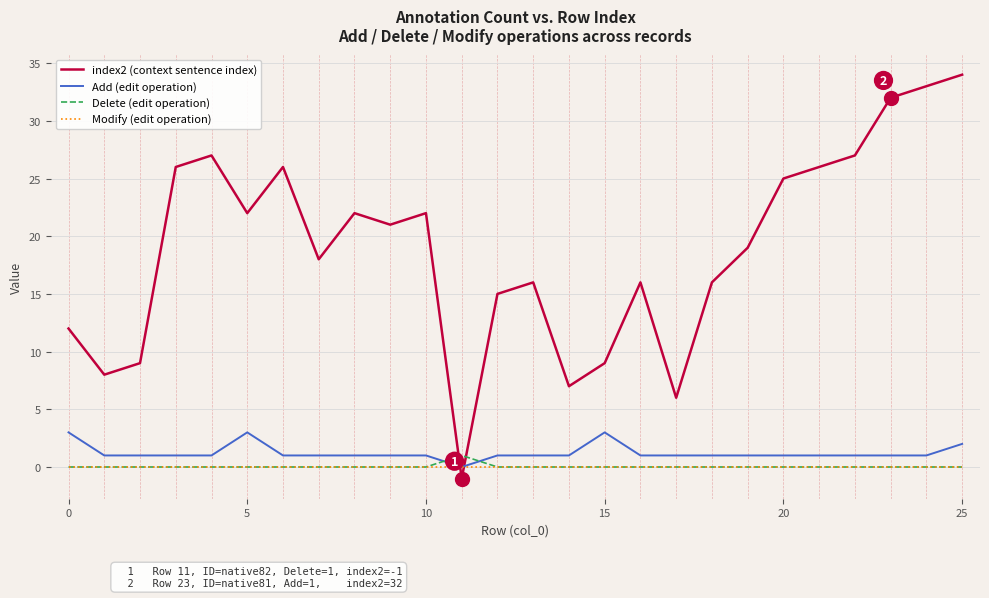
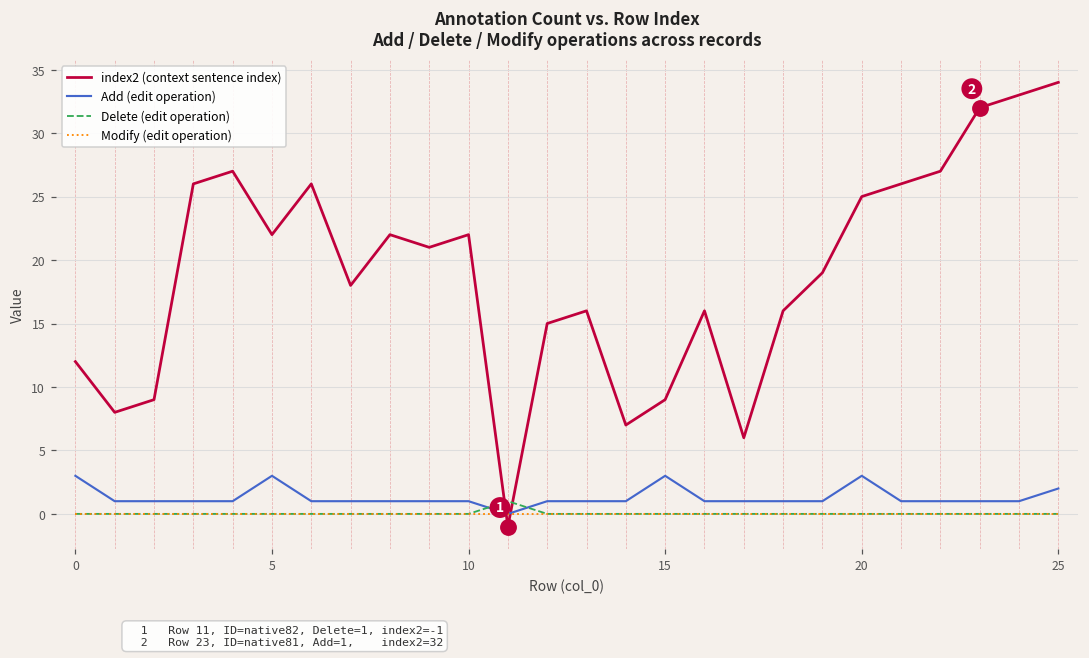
Add (edit operation), 20: 1 -> 3
